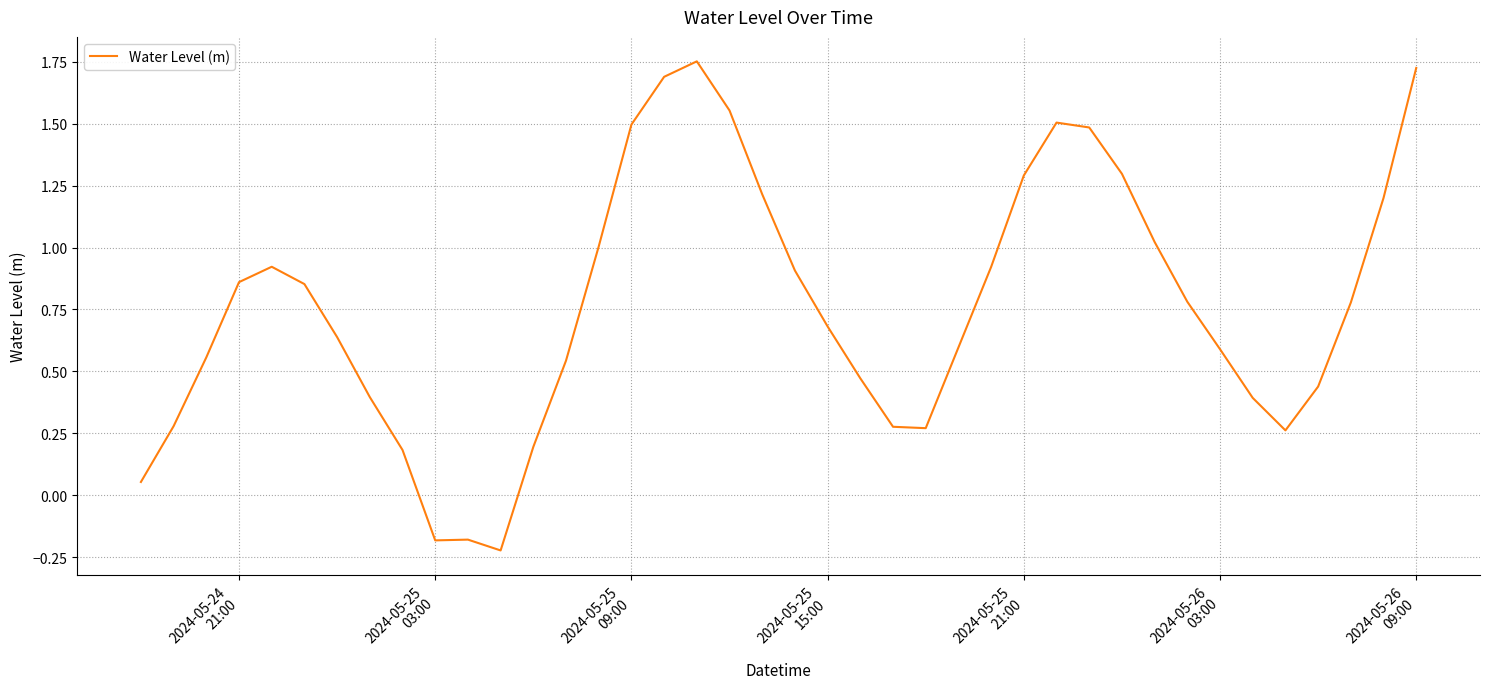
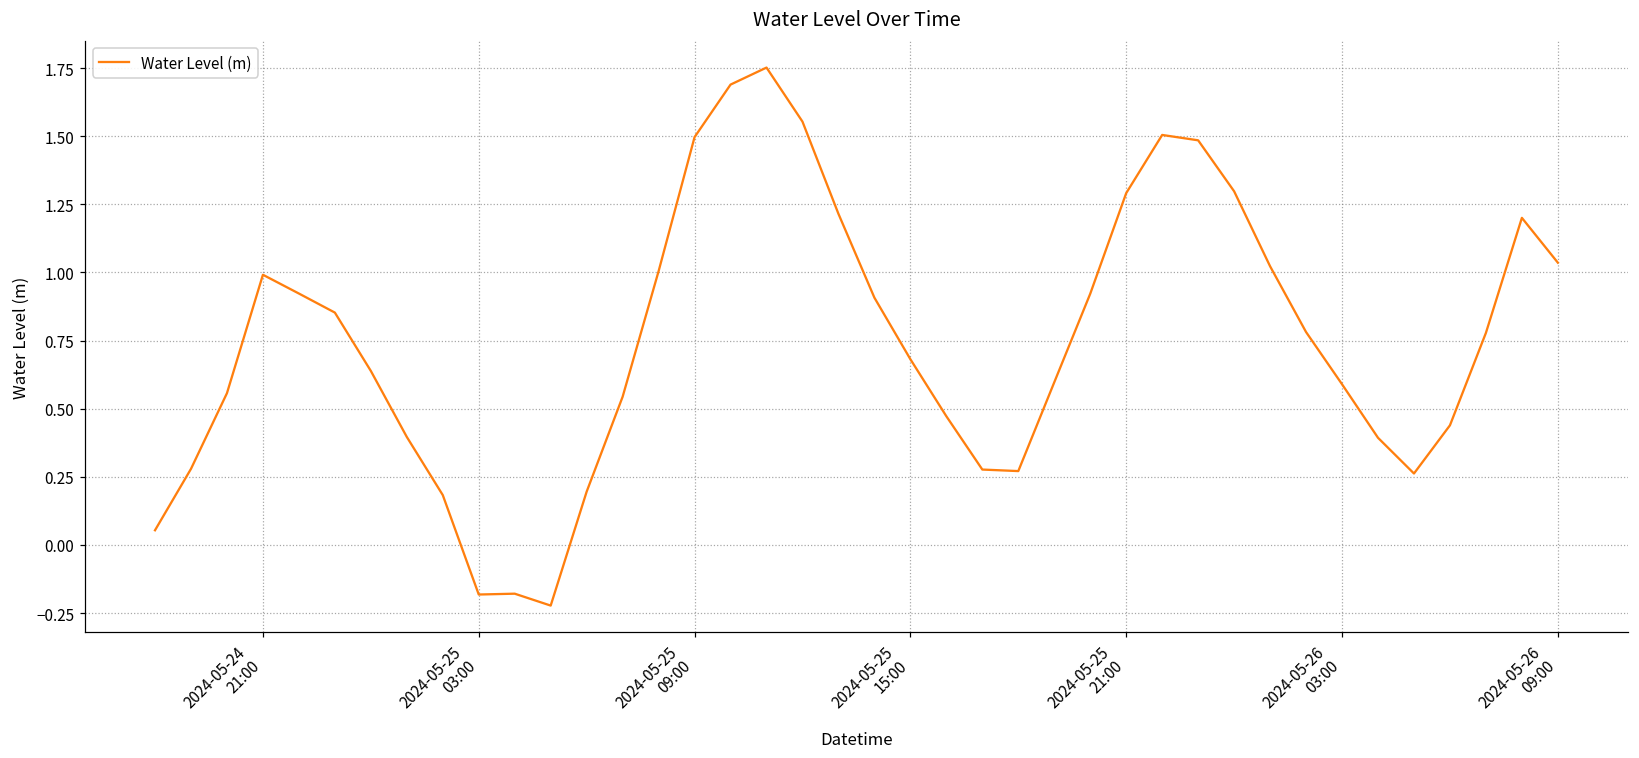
2024-05-24 21:00: 0.86 -> 0.99
2024-05-26 09:00: 1.72 -> 1.04
